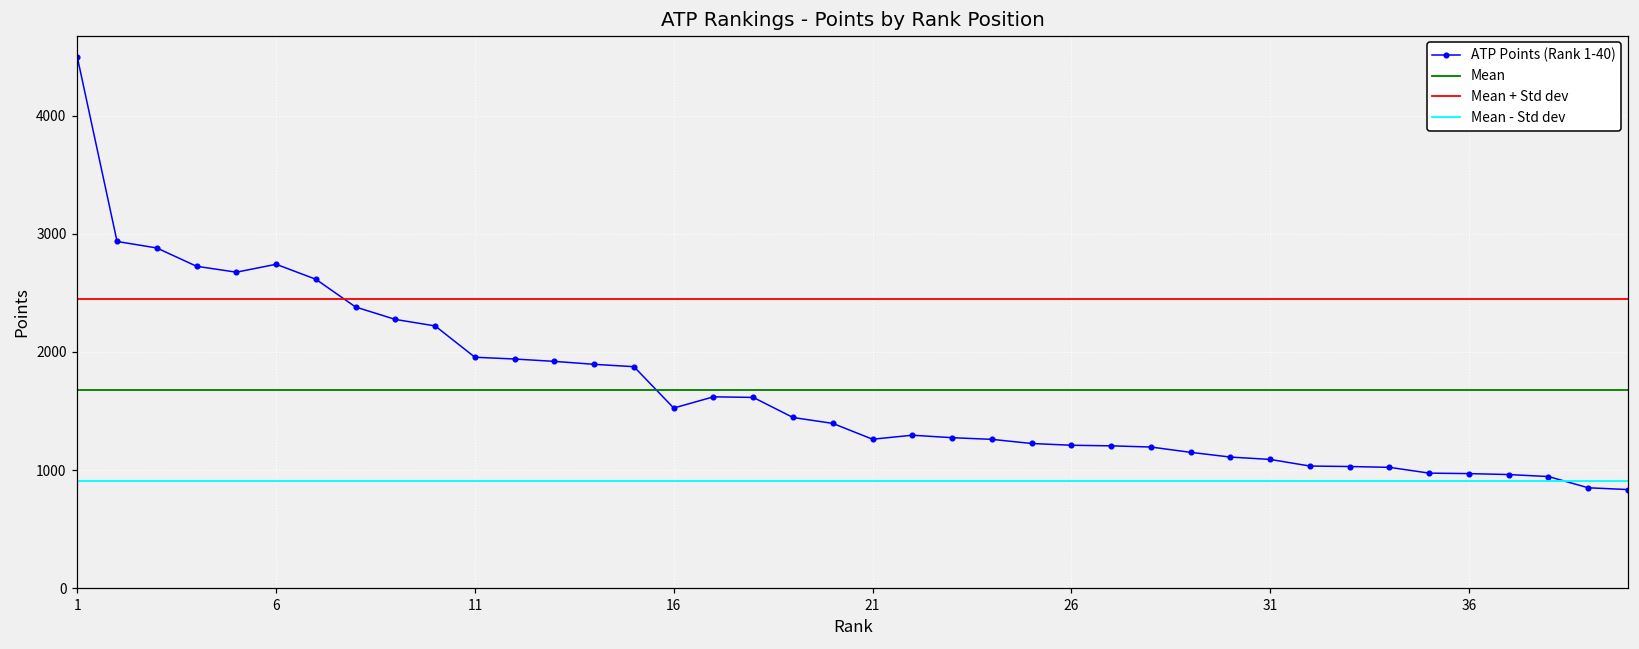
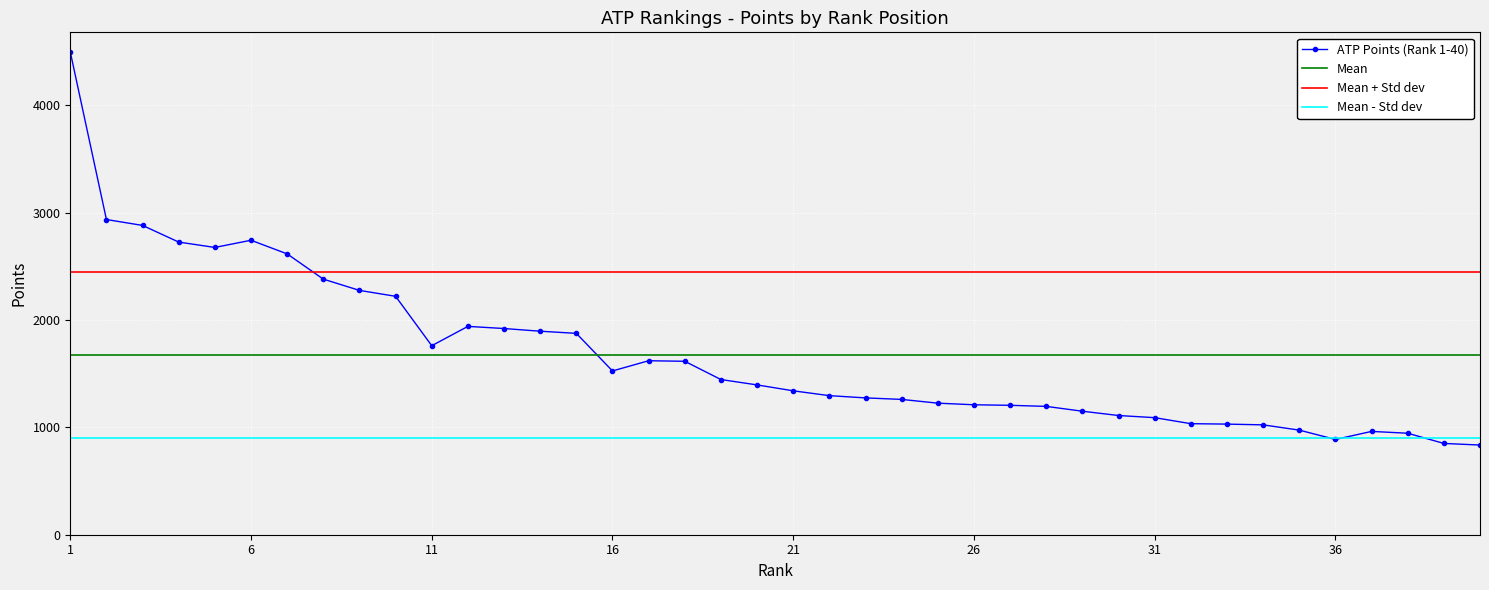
11: 1960 -> 1760
21: 1260 -> 1340
36: 970 -> 890
